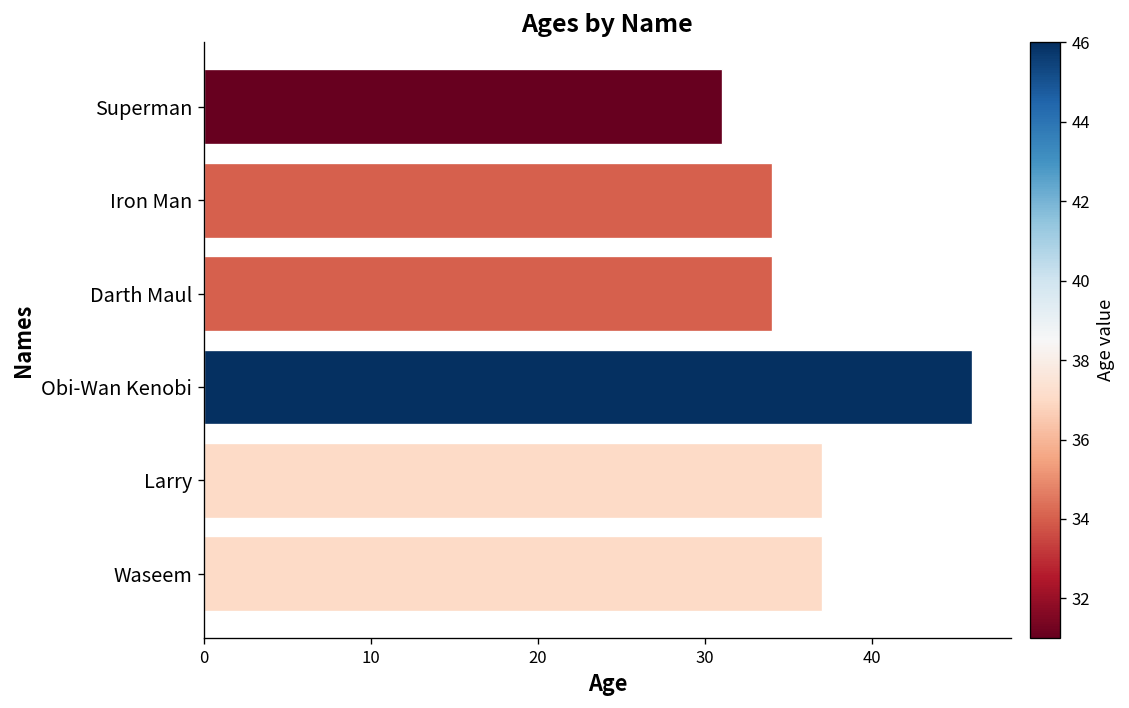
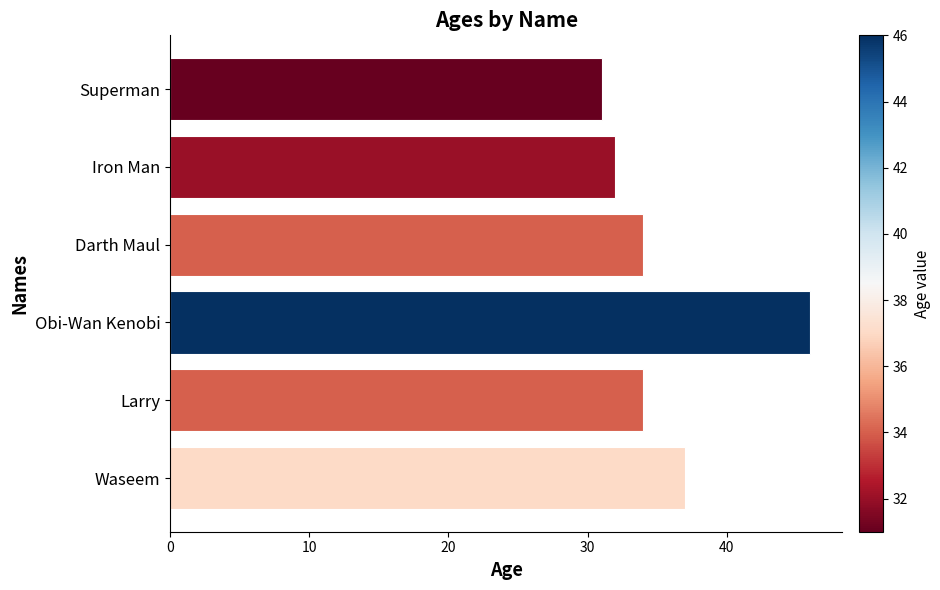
Iron Man: 34 -> 32
Larry: 37 -> 34
